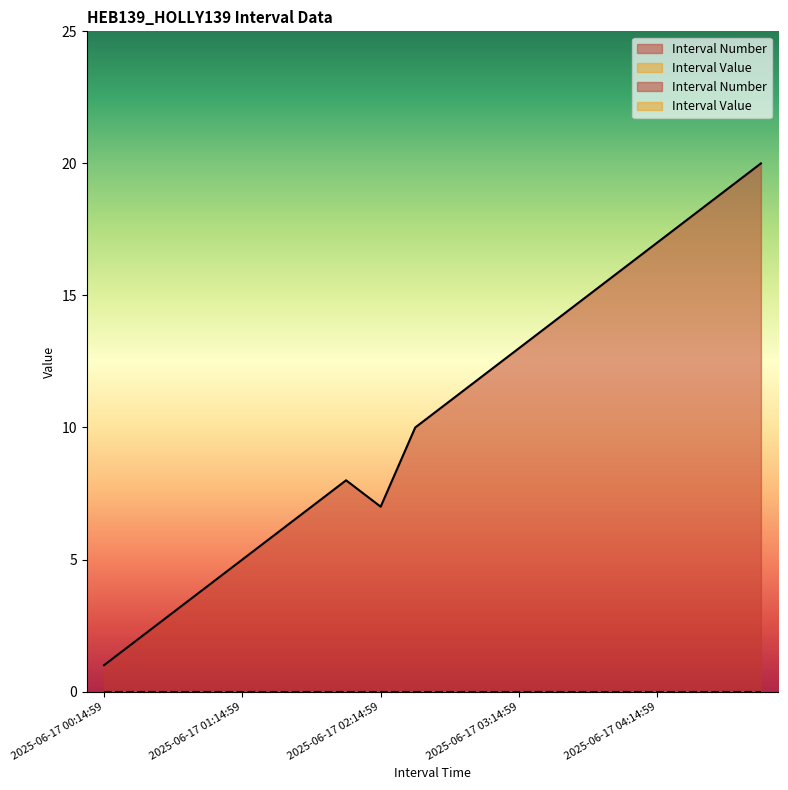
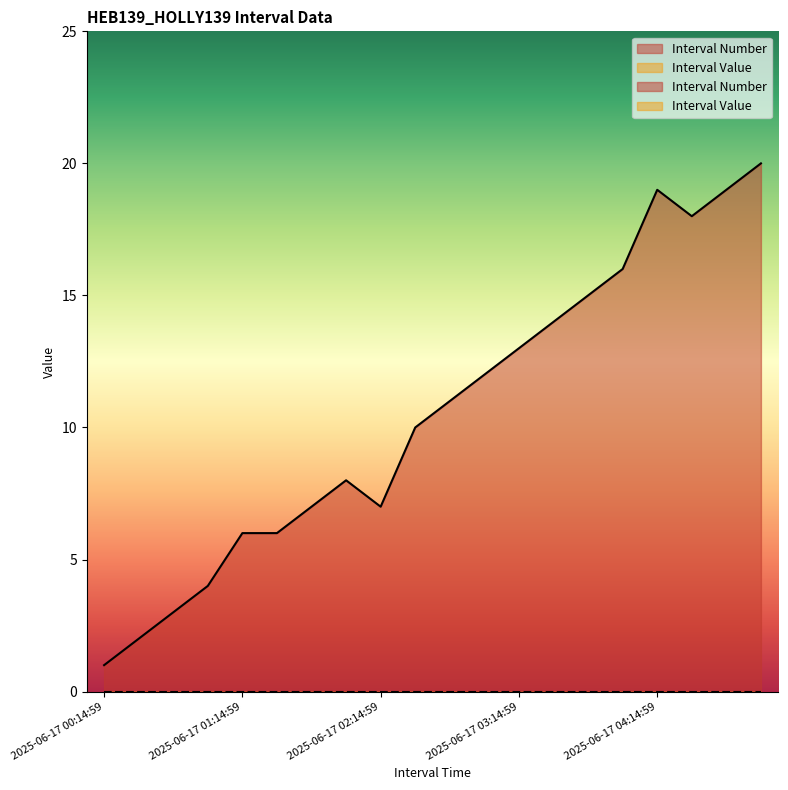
Interval Number, 2025-06-17 01:14:59: 5 -> 6
Interval Number, 2025-06-17 04:14:59: 17 -> 19
